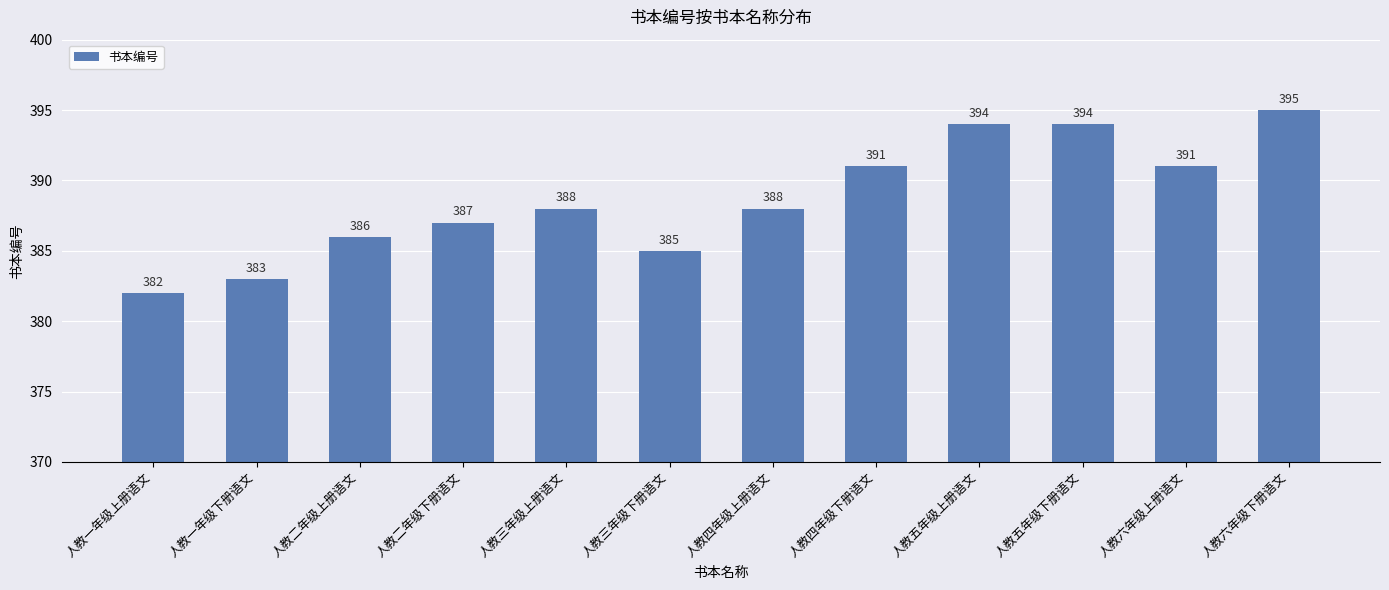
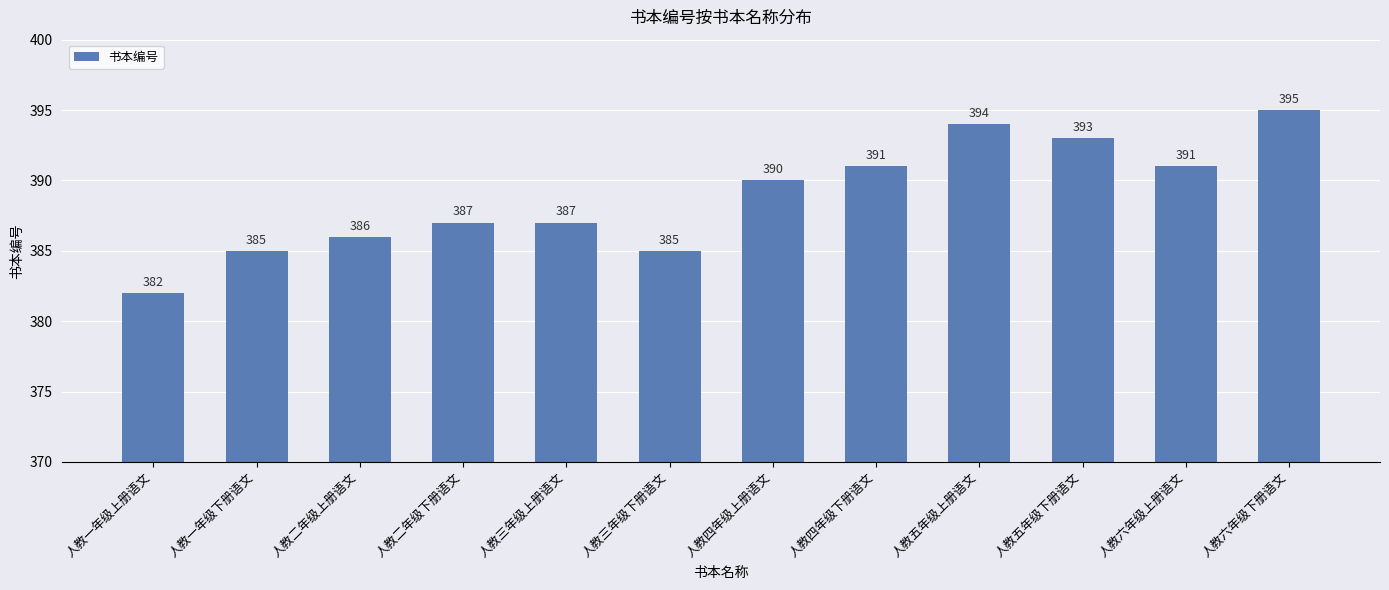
人教一年级下册语文: 383 -> 385
人教三年级上册语文: 388 -> 387
人教四年级上册语文: 388 -> 390
人教五年级下册语文: 394 -> 393
